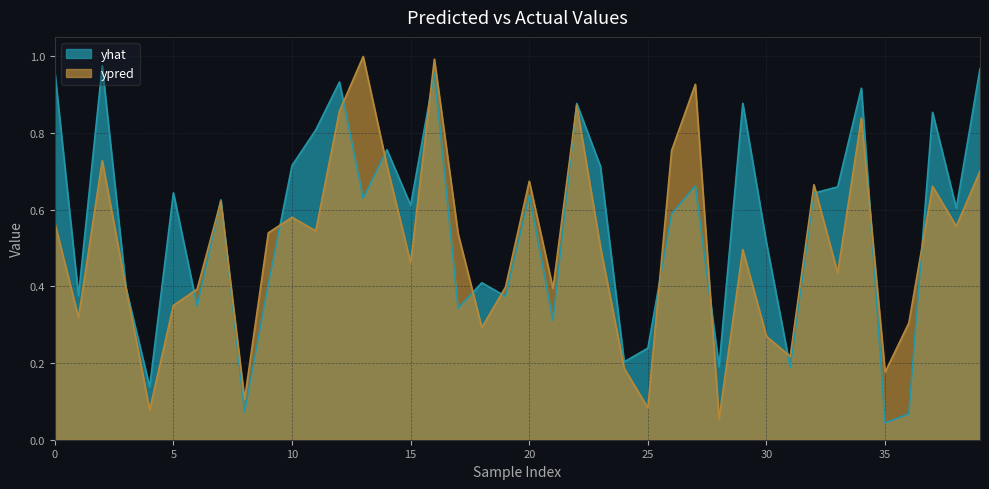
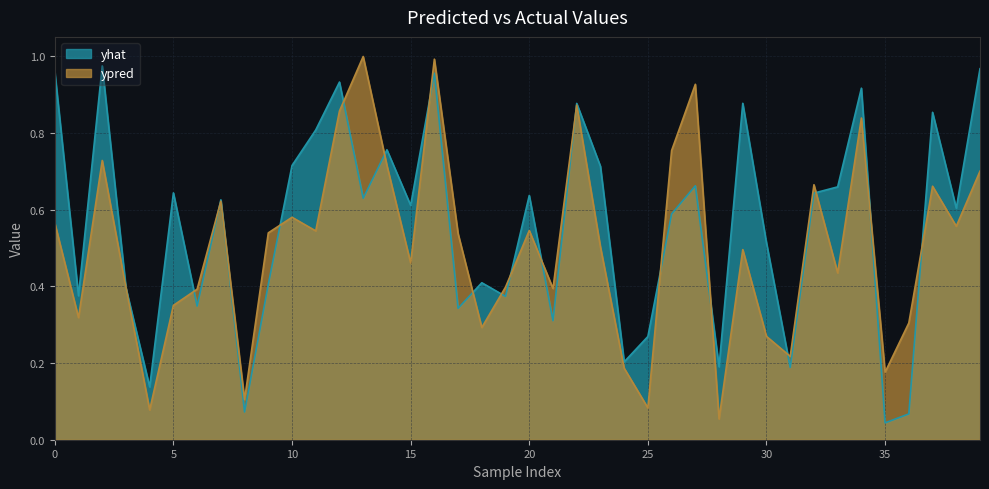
ypred, 20: 0.67 -> 0.55
yhat, 25: 0.24 -> 0.27
